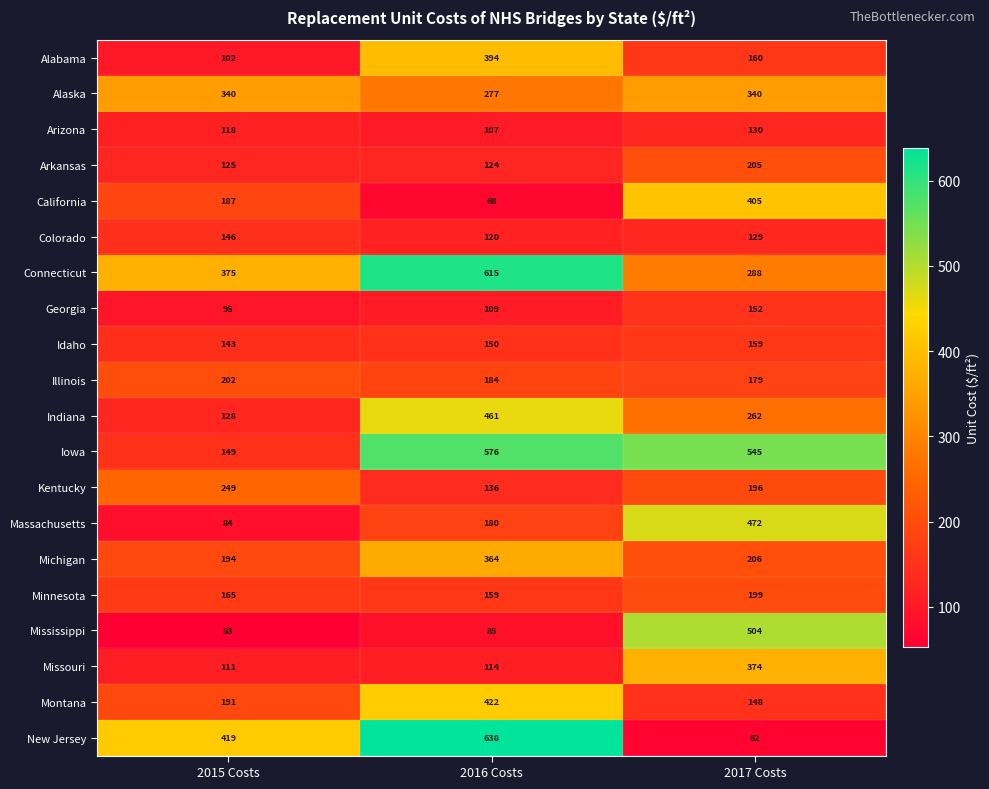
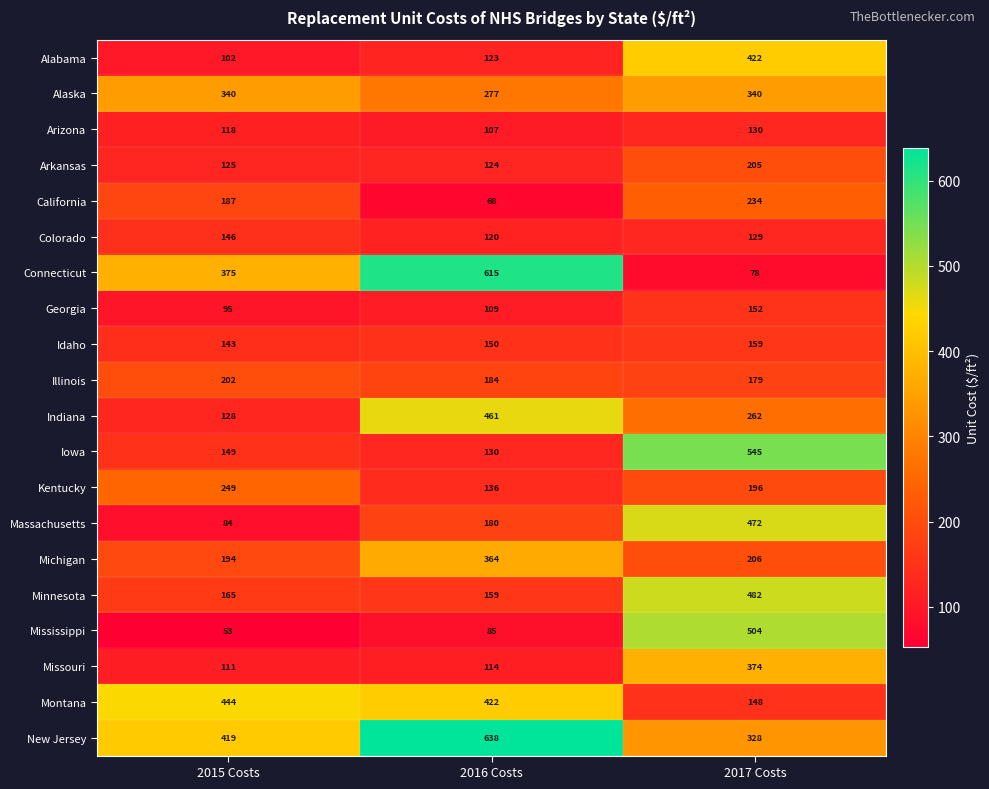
Alabama, 2016 Costs: 394 -> 123
Alabama, 2017 Costs: 160 -> 422
California, 2017 Costs: 405 -> 234
Connecticut, 2017 Costs: 288 -> 78
Iowa, 2016 Costs: 576 -> 130
Minnesota, 2017 Costs: 199 -> 482
Montana, 2015 Costs: 191 -> 444
New Jersey, 2017 Costs: 62 -> 328
